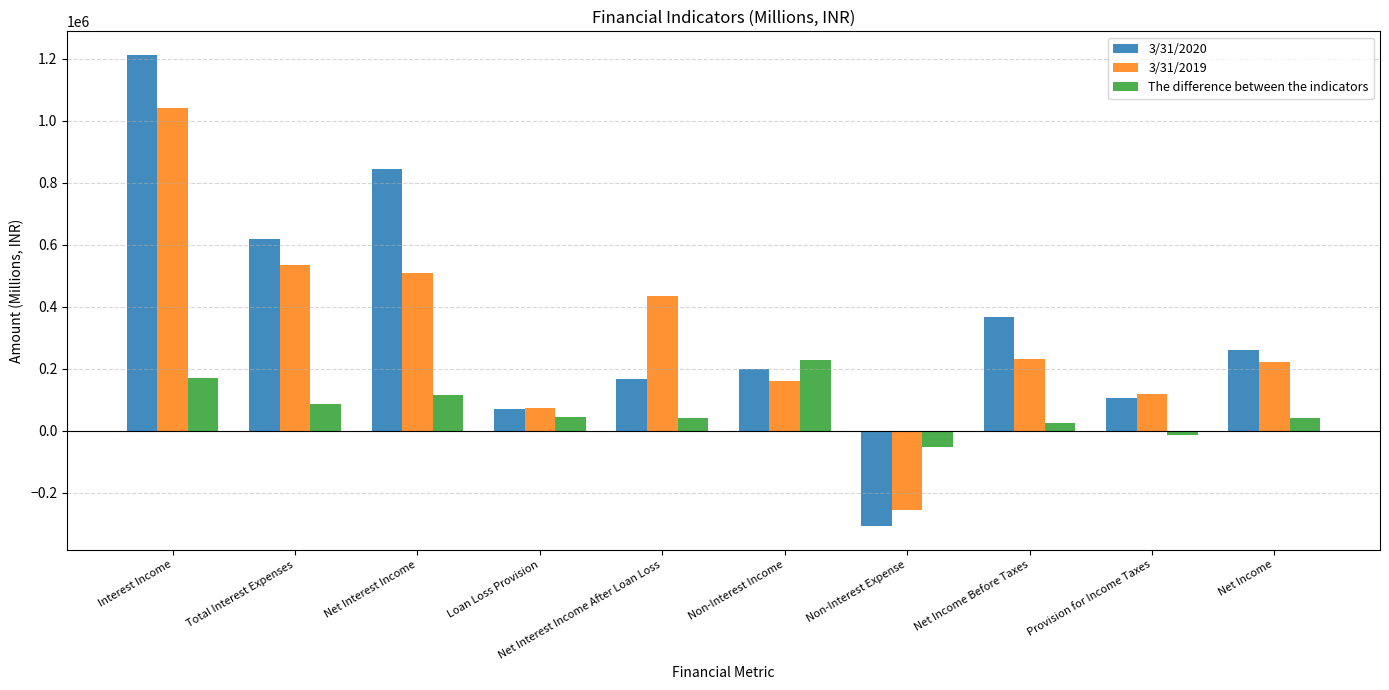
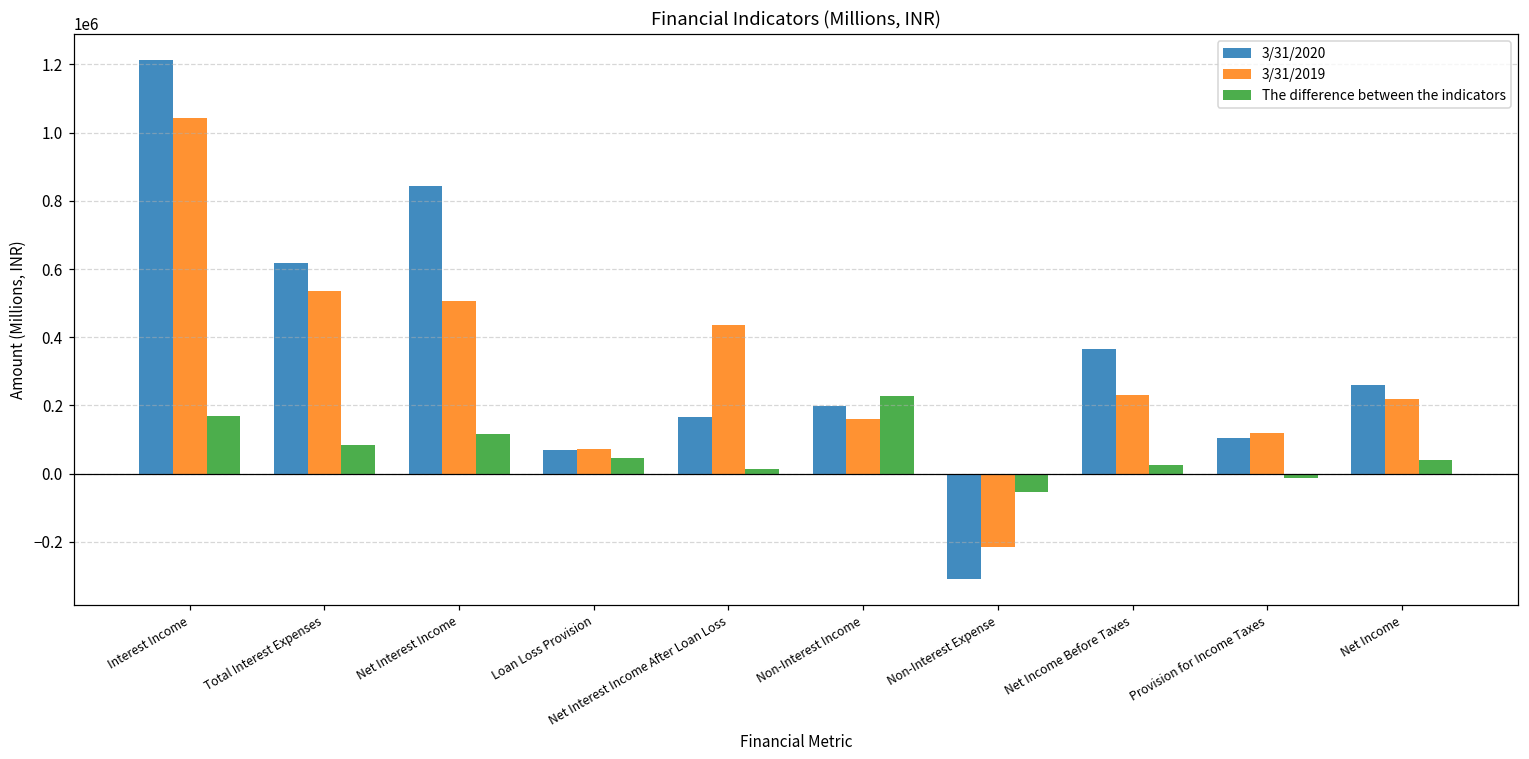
The difference between the indicators, Net Interest Income After Loan Loss: 40000 -> 10000
3/31/2019, Non-Interest Expense: -260000 -> -210000
